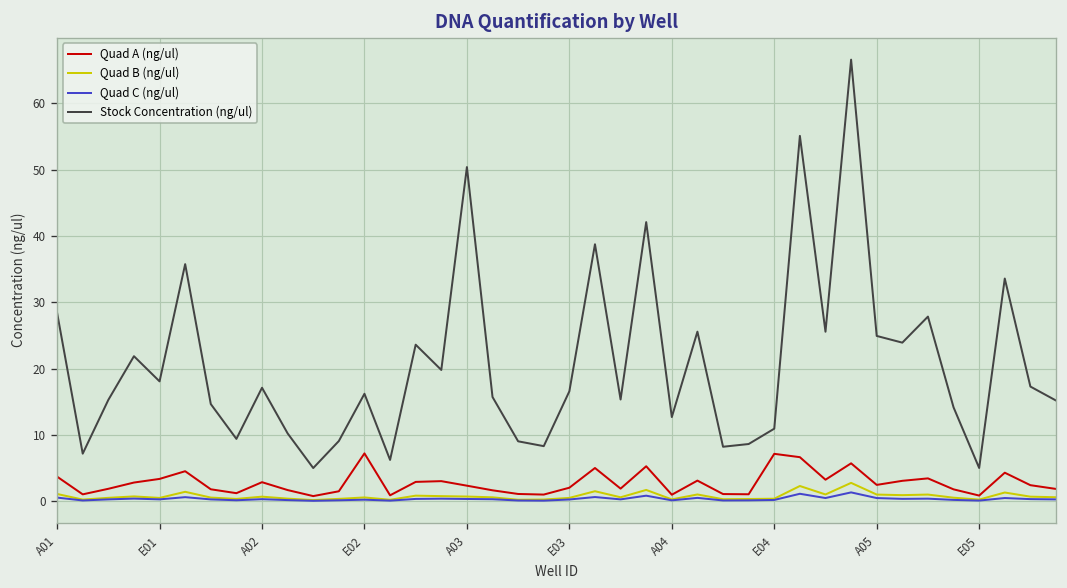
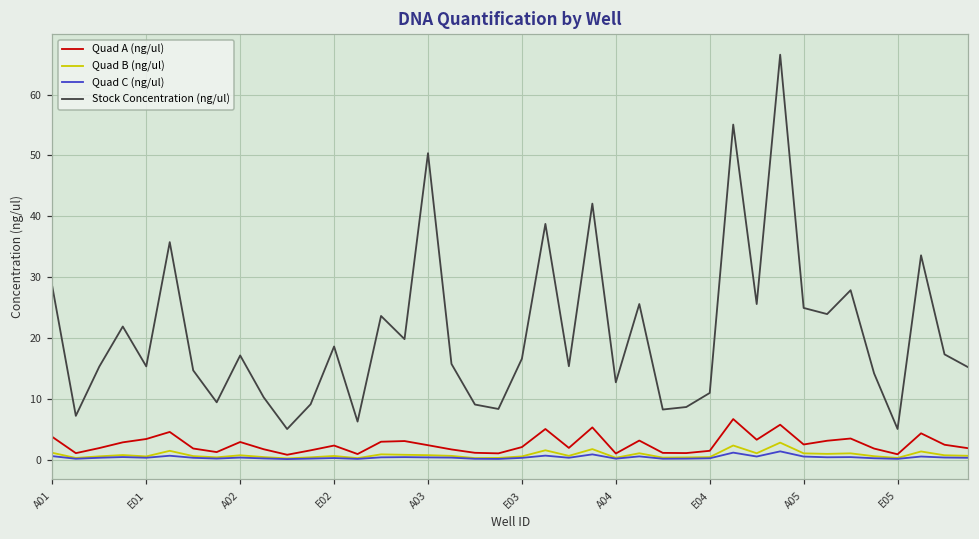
Stock Concentration (ng/ul), E01: 18 -> 15
Quad A (ng/ul), E02: 7 -> 2
Stock Concentration (ng/ul), E02: 16 -> 19
Quad A (ng/ul), E04: 7 -> 1
